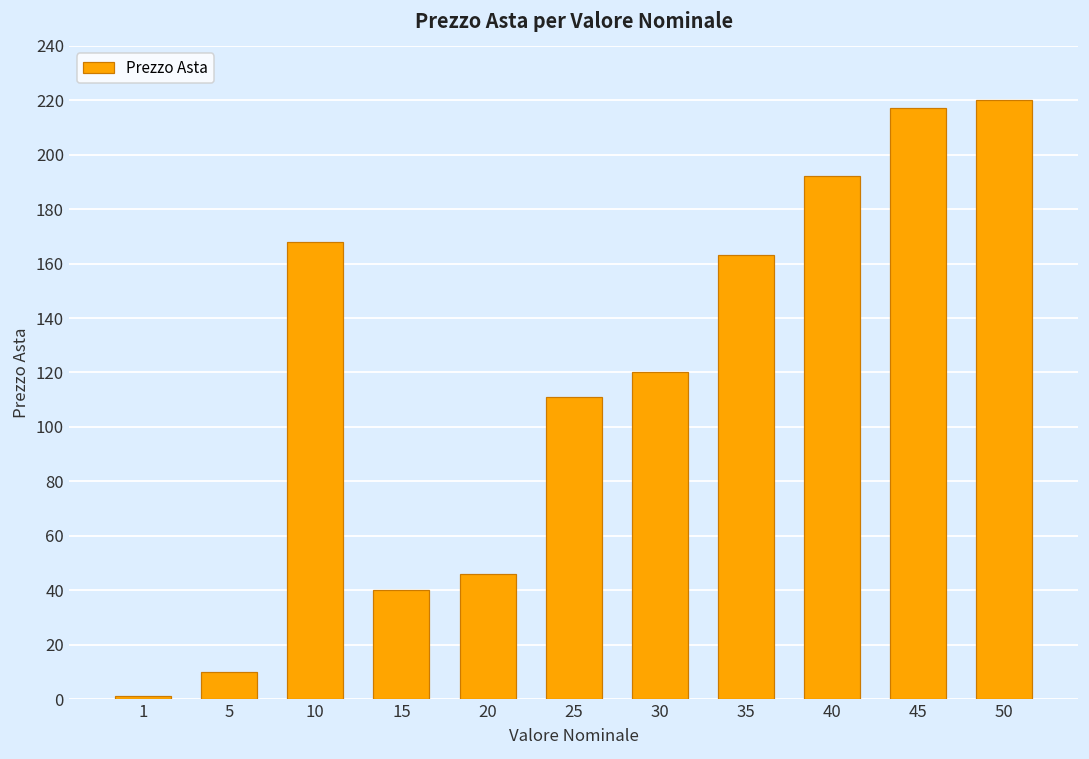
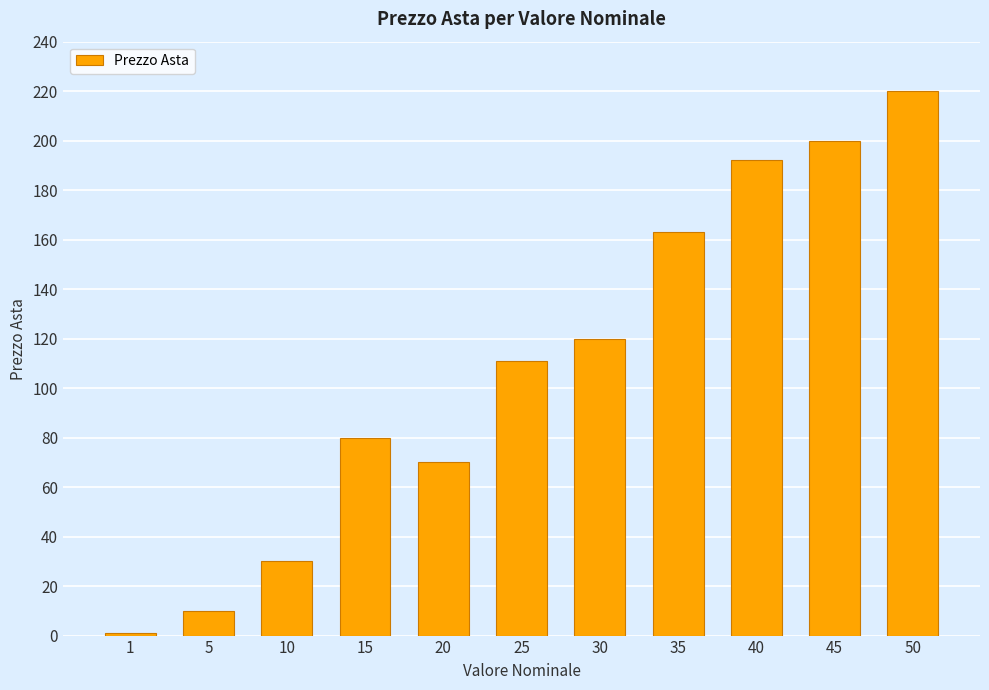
10: 168 -> 30
15: 40 -> 80
20: 46 -> 70
45: 217 -> 200
